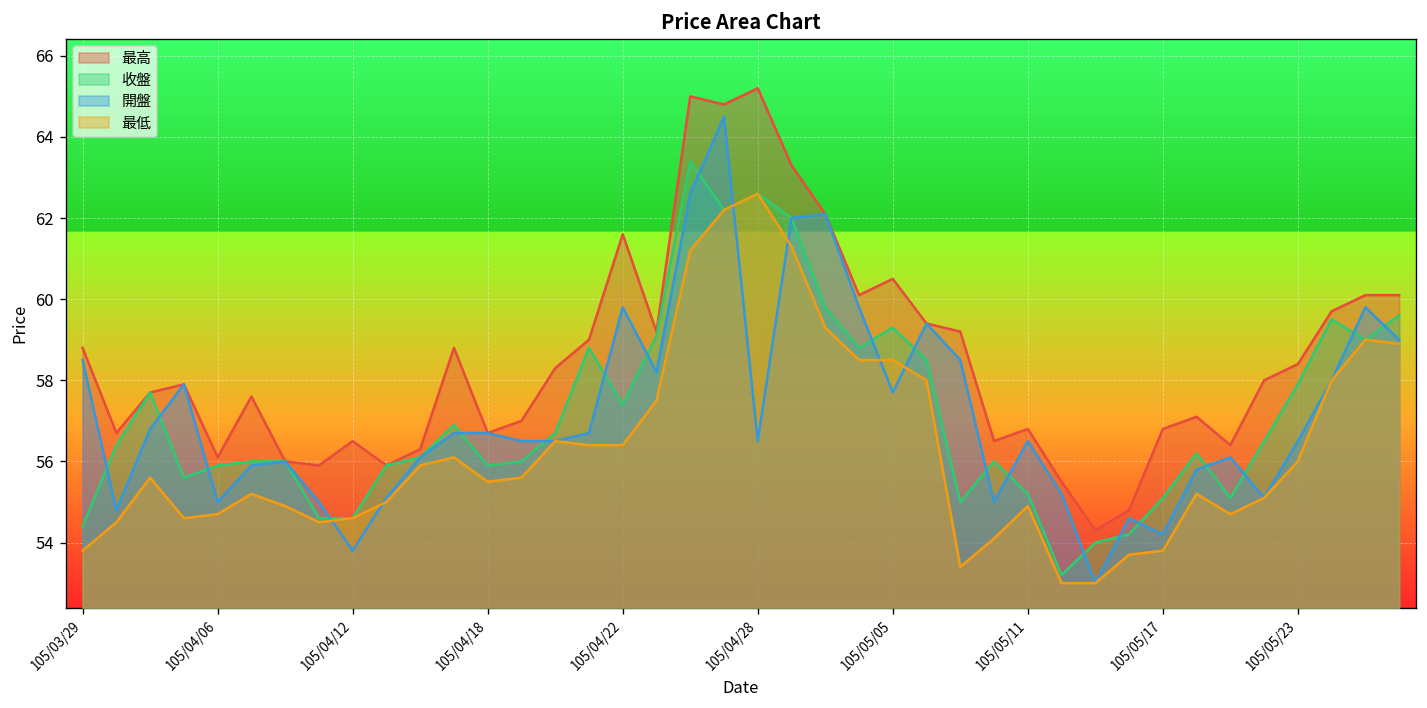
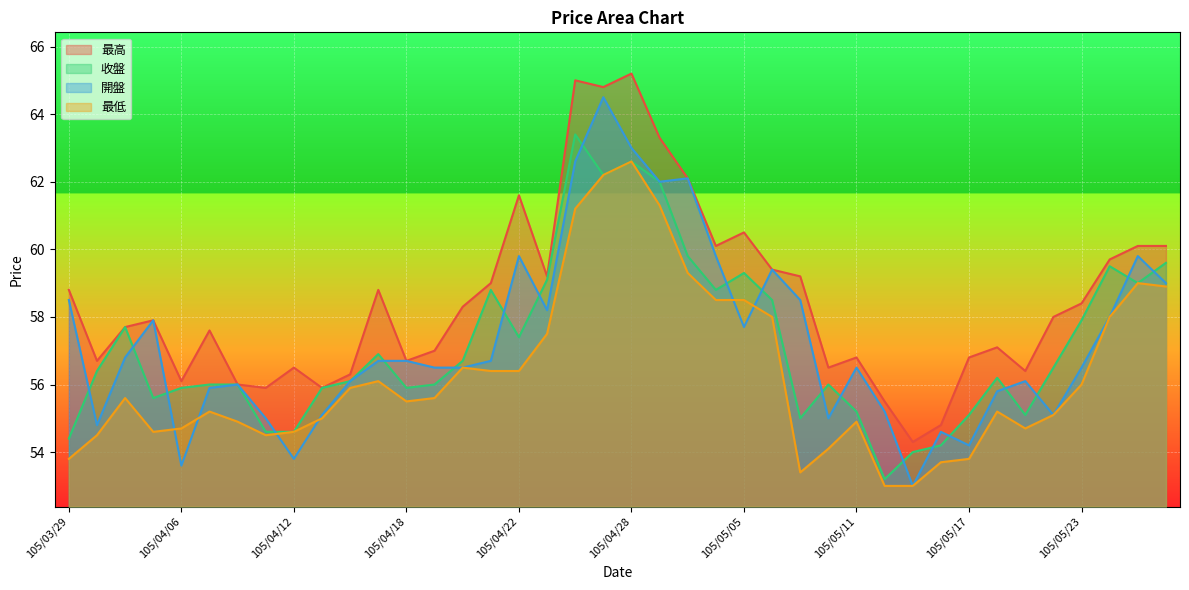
開盤, 105/04/06: 55.0 -> 53.6
開盤, 105/04/28: 56.5 -> 63.0
